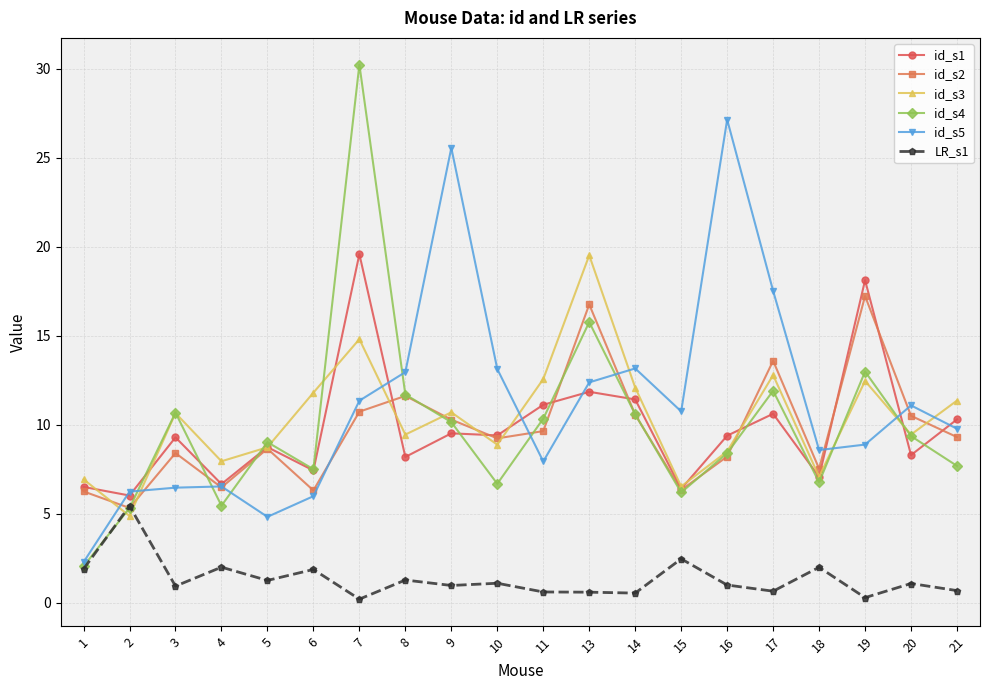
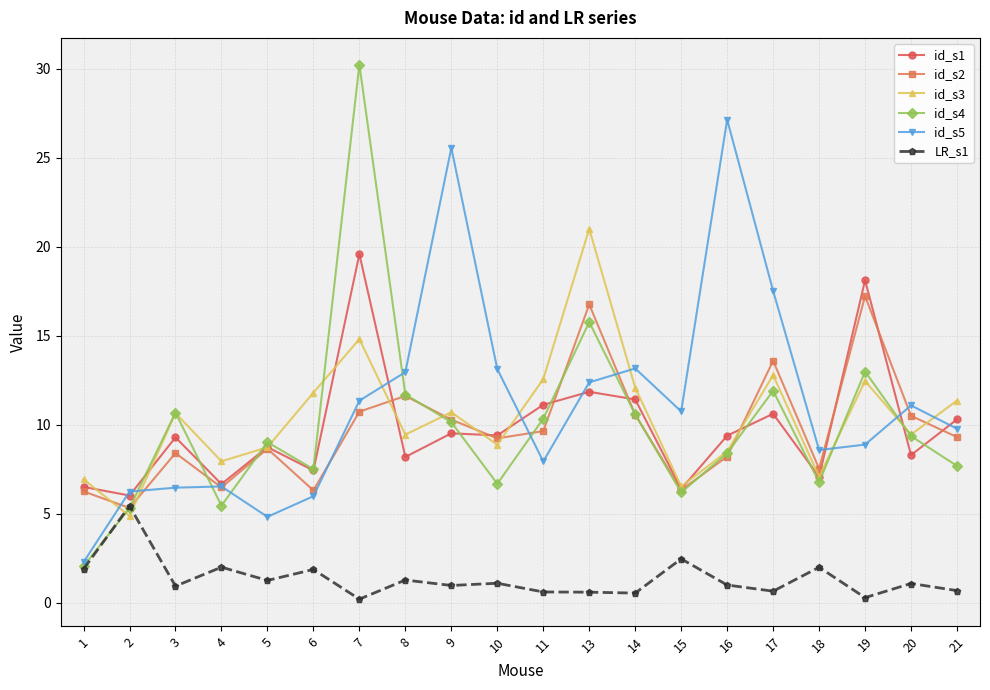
id_s3, 13: 19.5 -> 21.0
